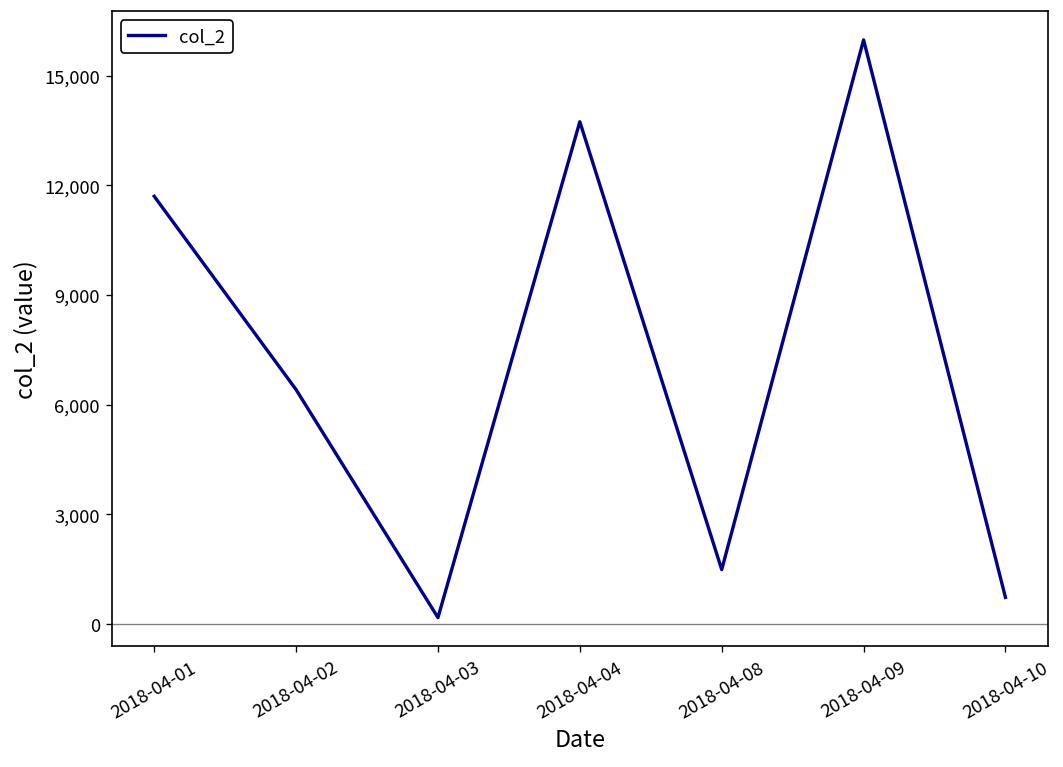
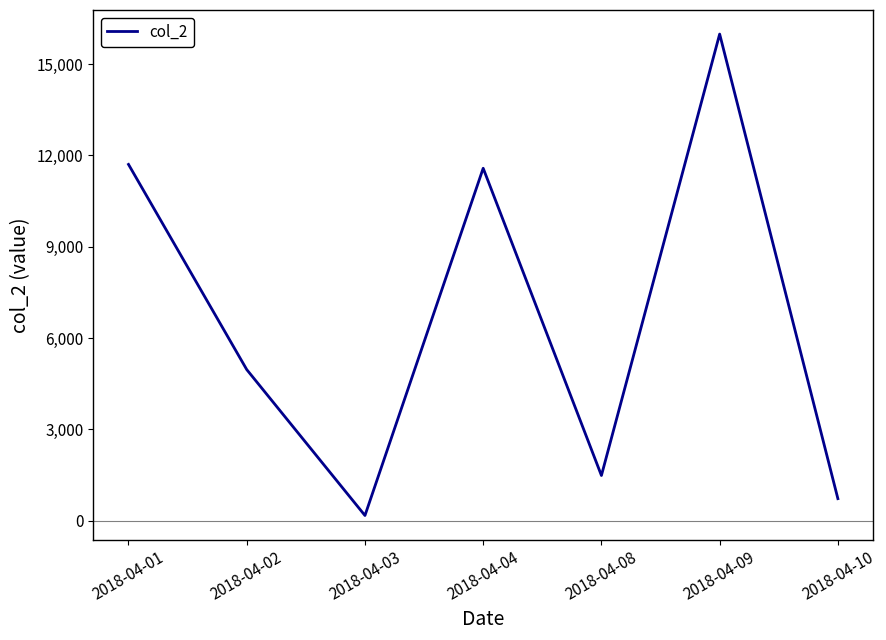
2018-04-02: 6,400 -> 5,000
2018-04-04: 13,700 -> 11,600
